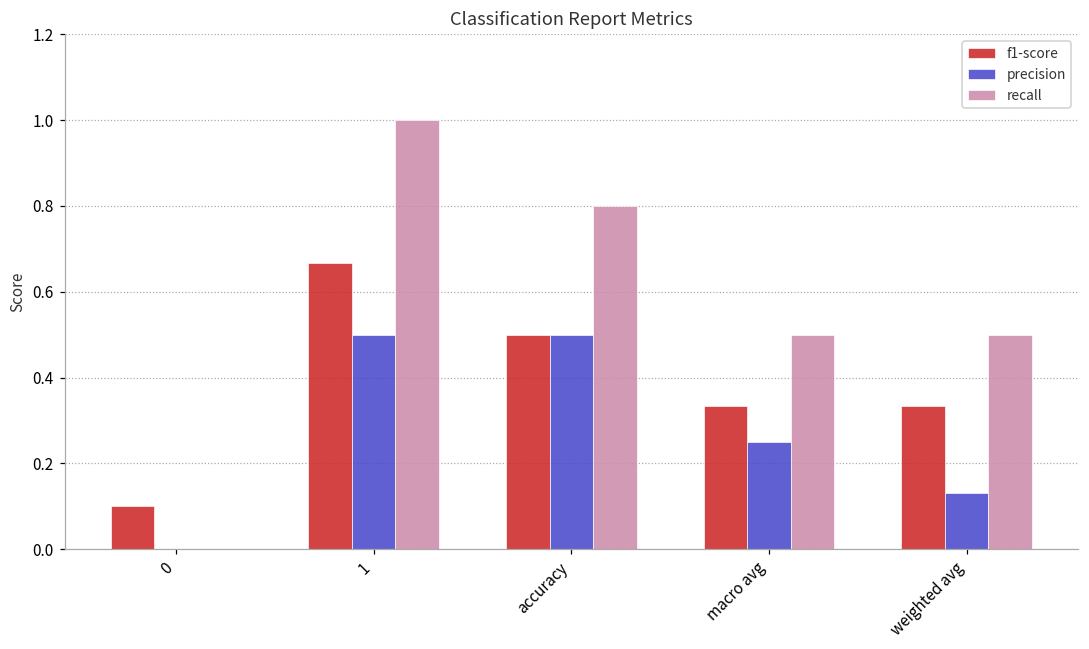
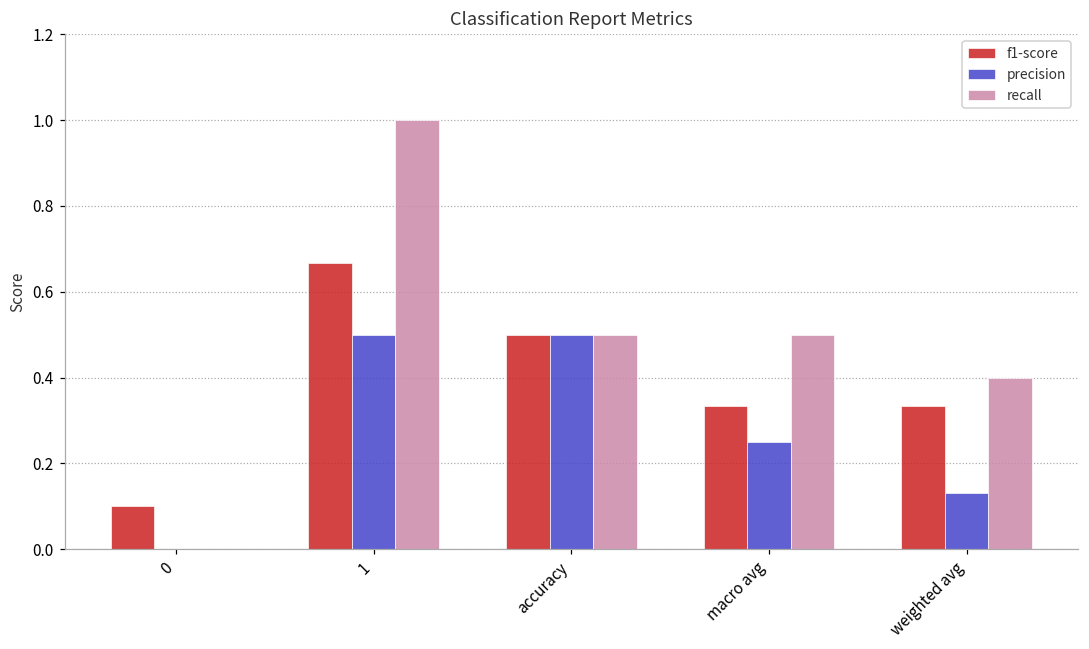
recall, accuracy: 0.8 -> 0.5
recall, weighted avg: 0.5 -> 0.4
